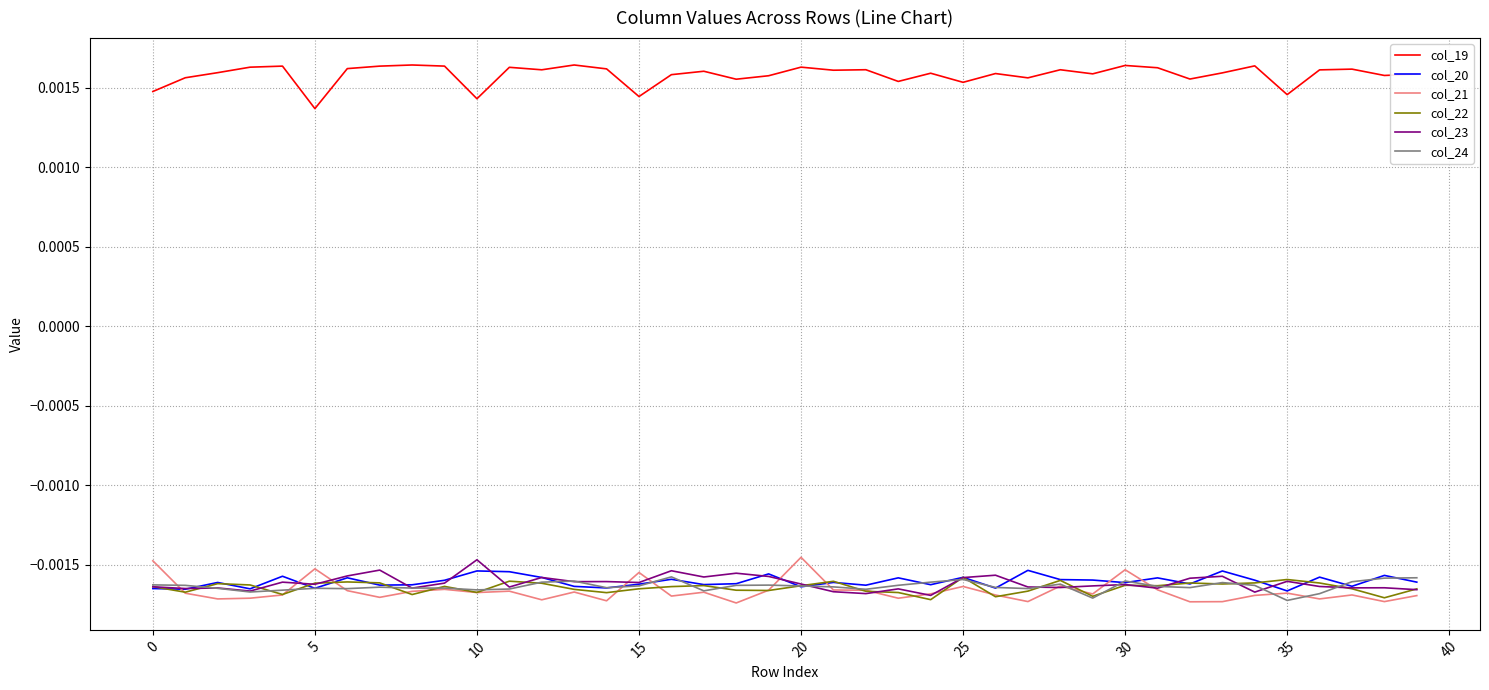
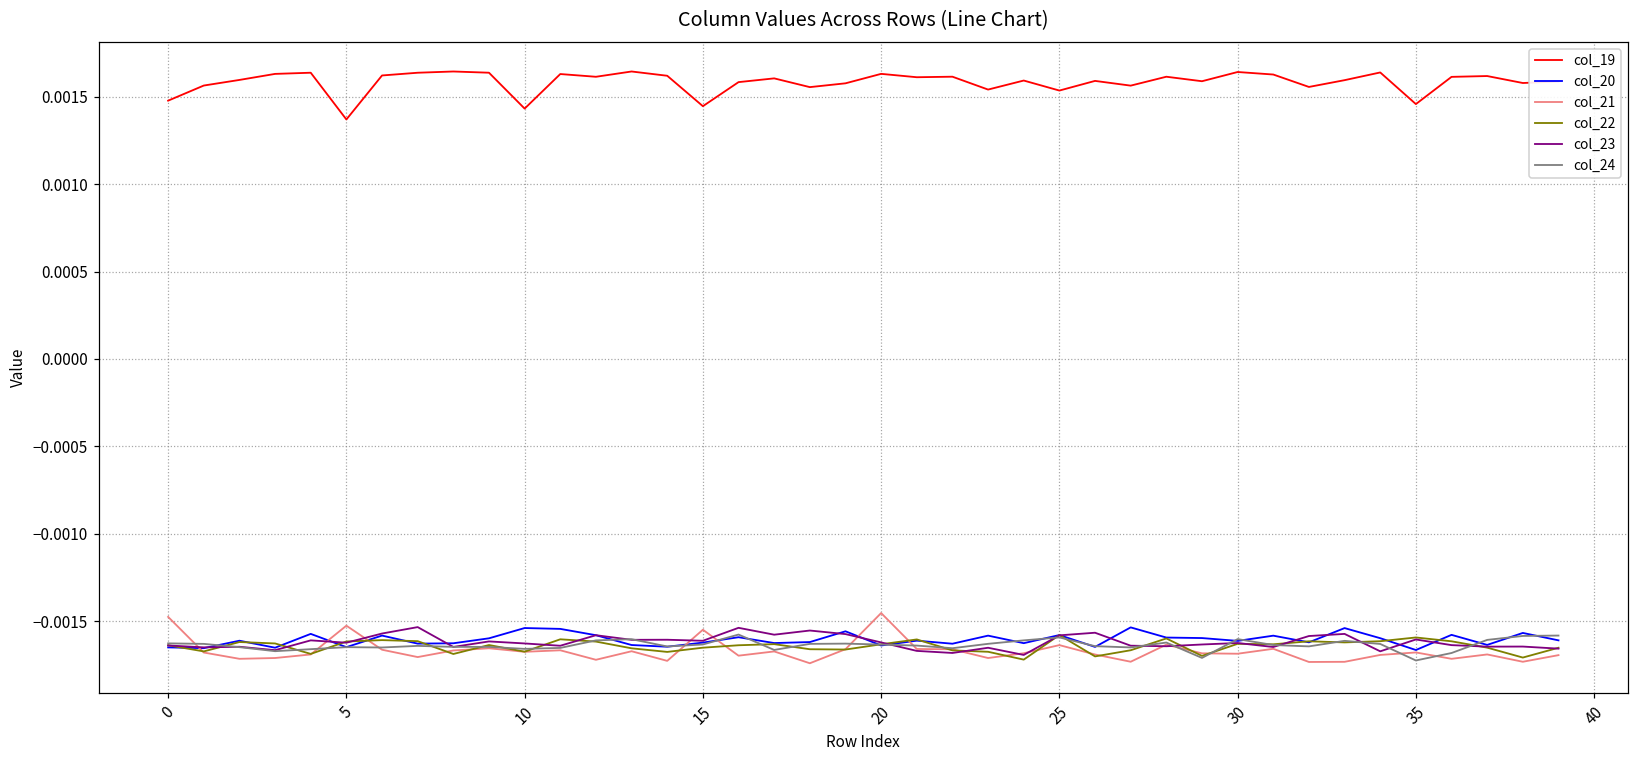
col_23, 10: -0.00147 -> -0.00163
col_21, 30: -0.00153 -> -0.00169
